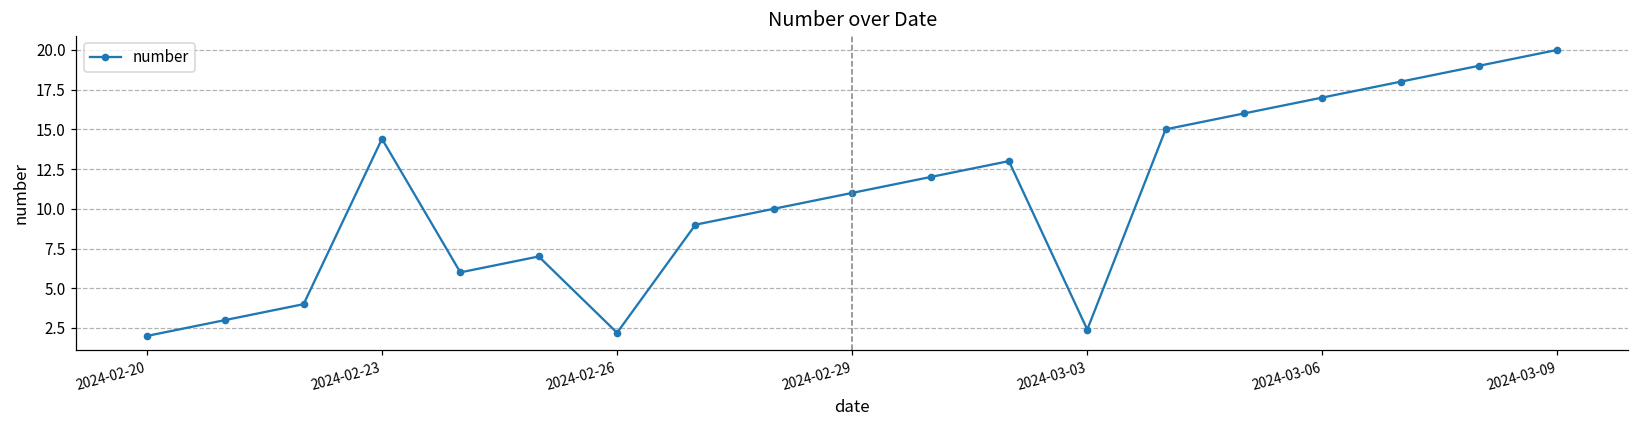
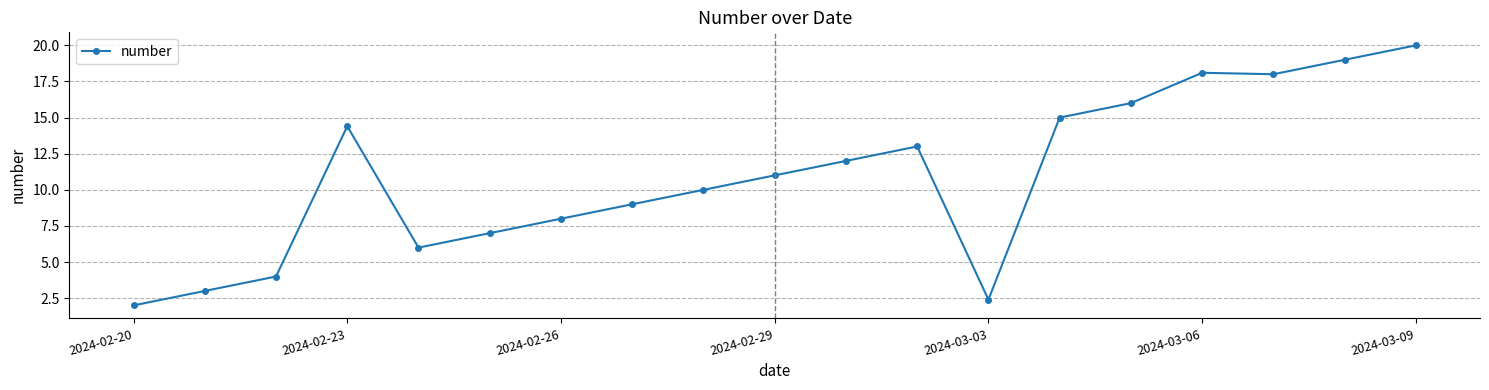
2024-02-26: 2.2 -> 8.0
2024-03-06: 17.0 -> 18.1
